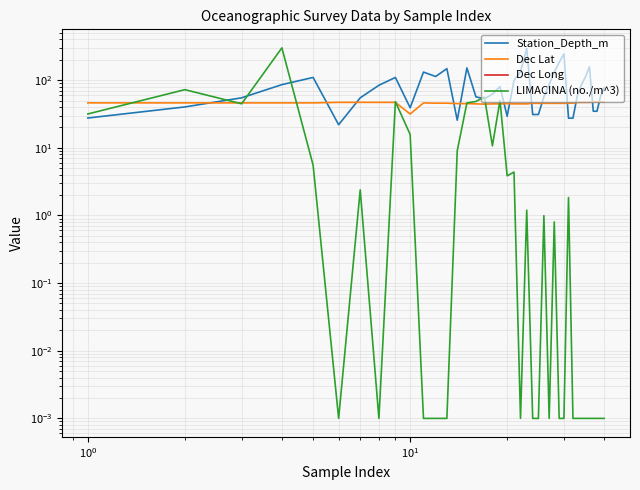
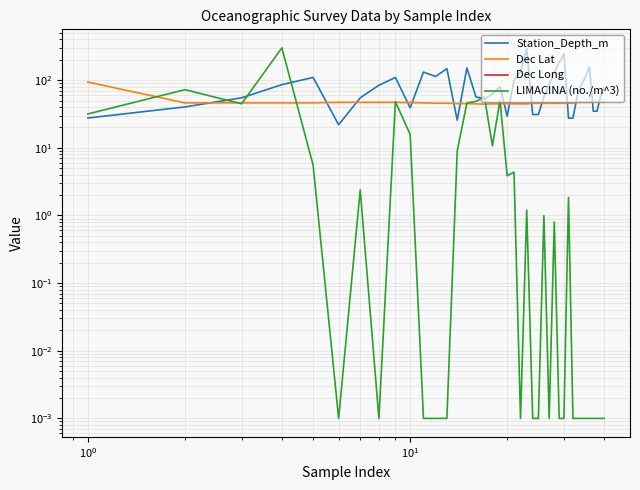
Dec Lat, 10^0: 50 -> 90
Dec Lat, 10^1: 30 -> 50
